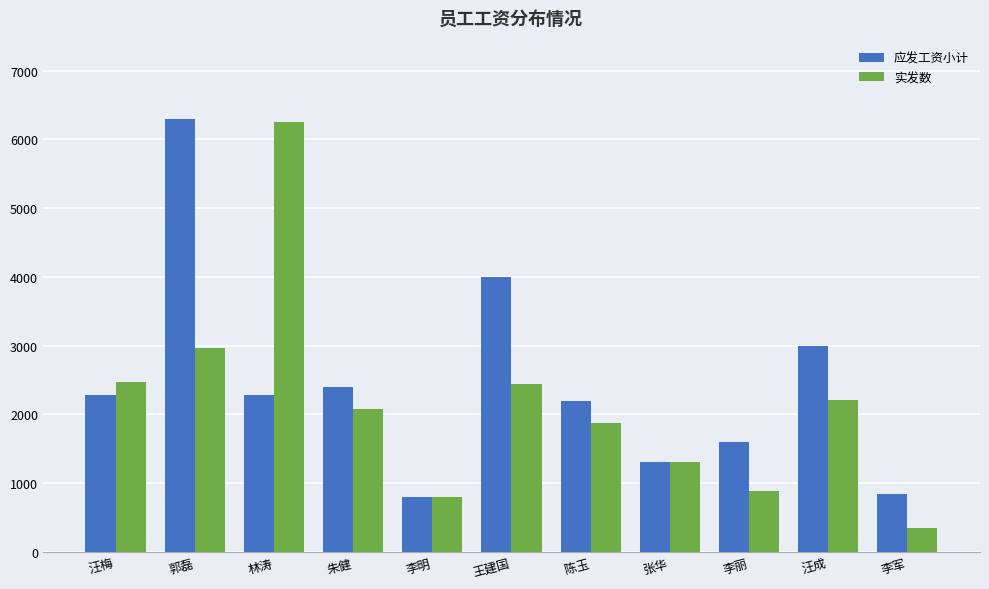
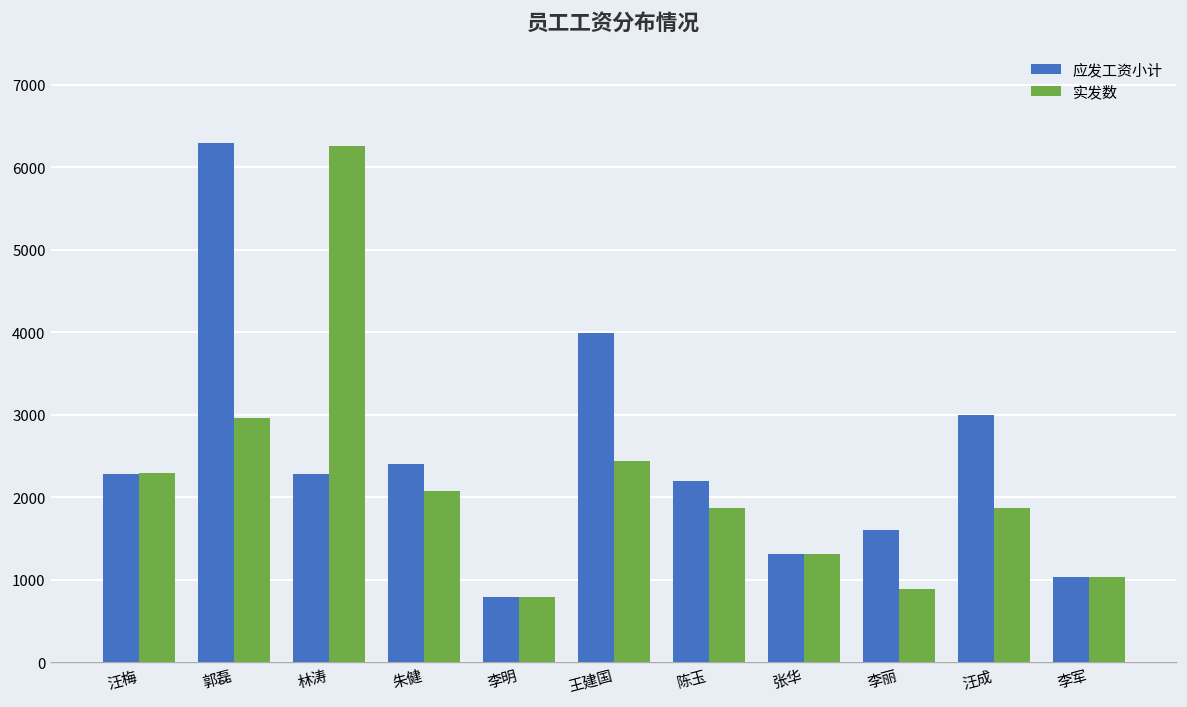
实发数, 汪梅: 2500 -> 2300
实发数, 汪成: 2200 -> 1900
应发工资小计, 李军: 800 -> 1000
实发数, 李军: 300 -> 1000
